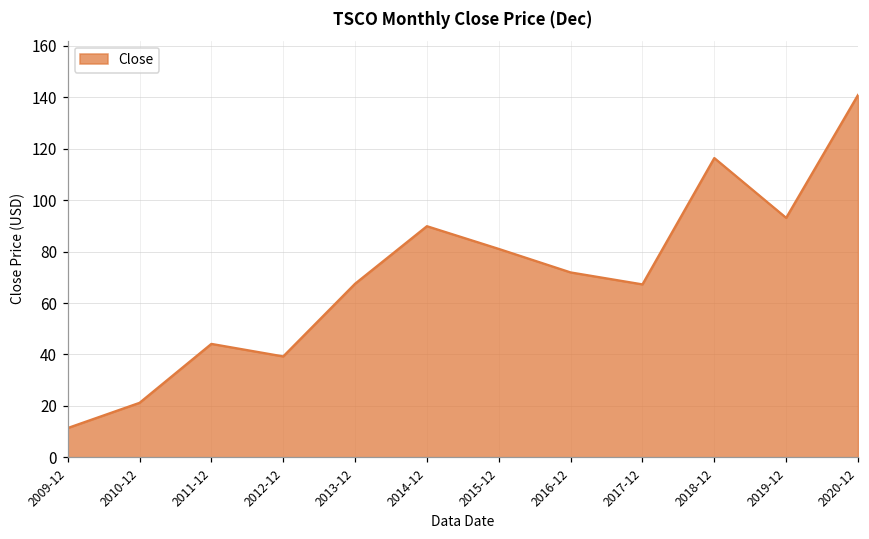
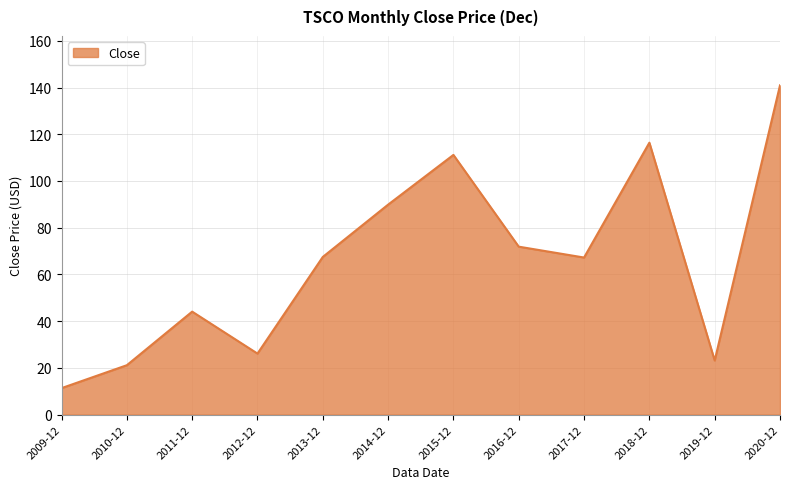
2012-12: 39 -> 26
2015-12: 81 -> 111
2019-12: 93 -> 23
